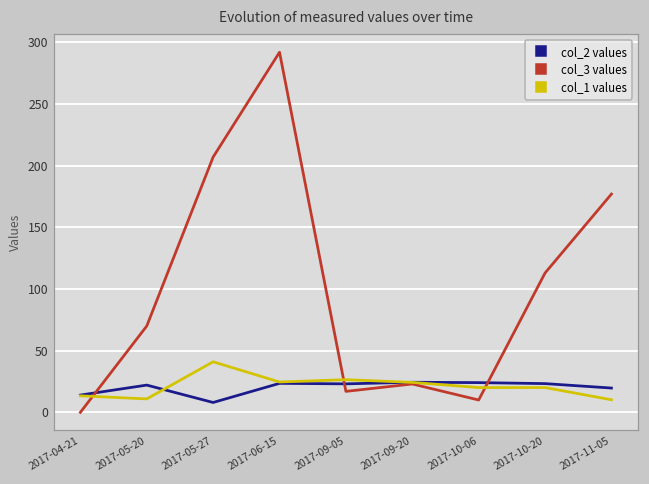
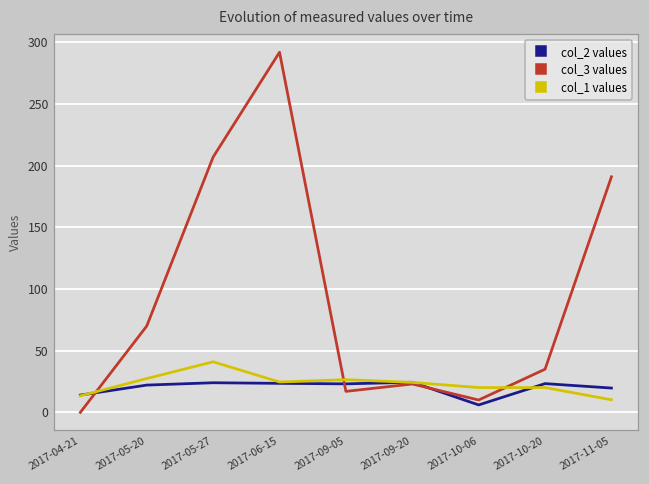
col_1 values, 2017-05-20: 11 -> 27
col_2 values, 2017-05-27: 8 -> 24
col_2 values, 2017-10-06: 24 -> 6
col_3 values, 2017-10-20: 113 -> 35
col_3 values, 2017-11-05: 177 -> 191
